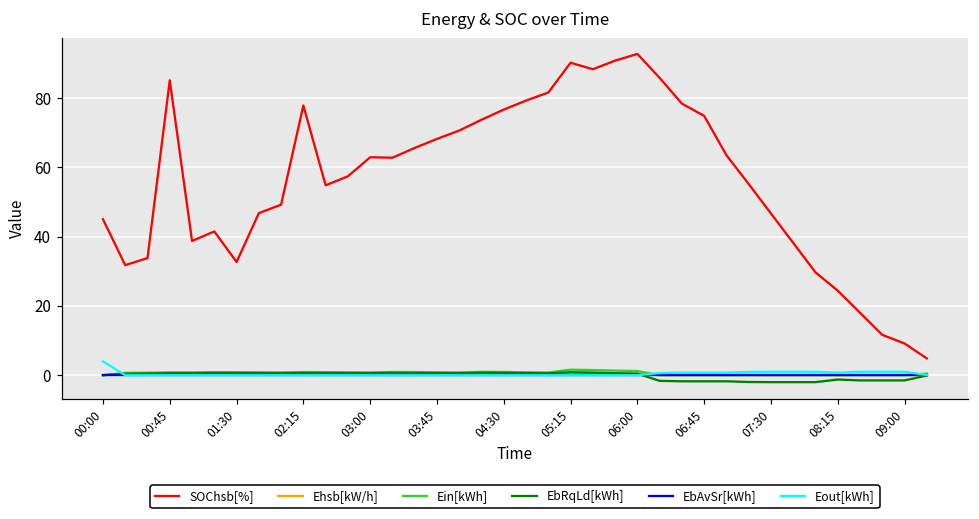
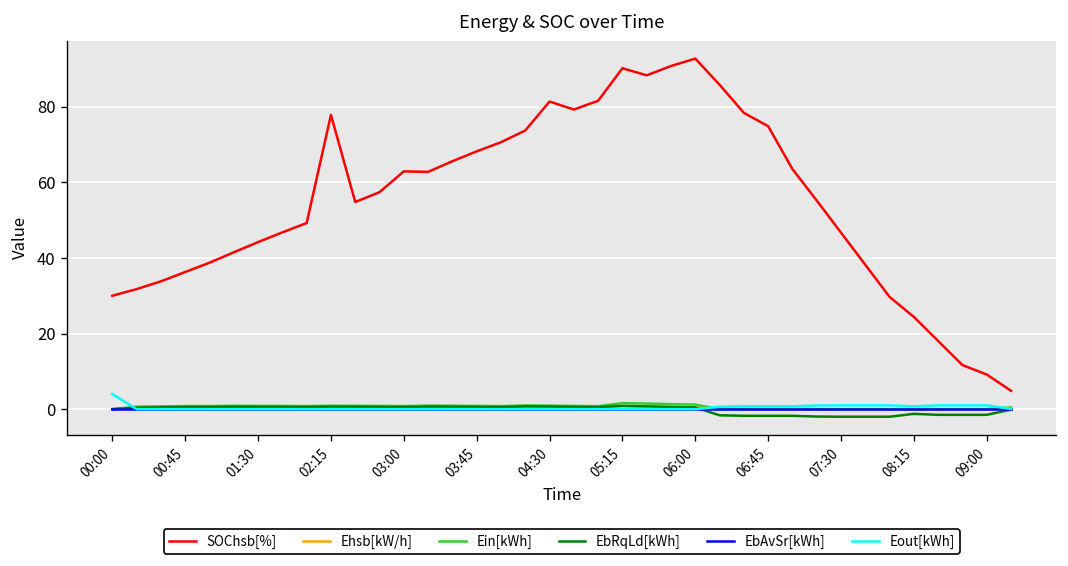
SOChsb[%], 00:00: 45 -> 30
SOChsb[%], 00:45: 85 -> 36
SOChsb[%], 01:30: 33 -> 44
SOChsb[%], 04:30: 77 -> 81
